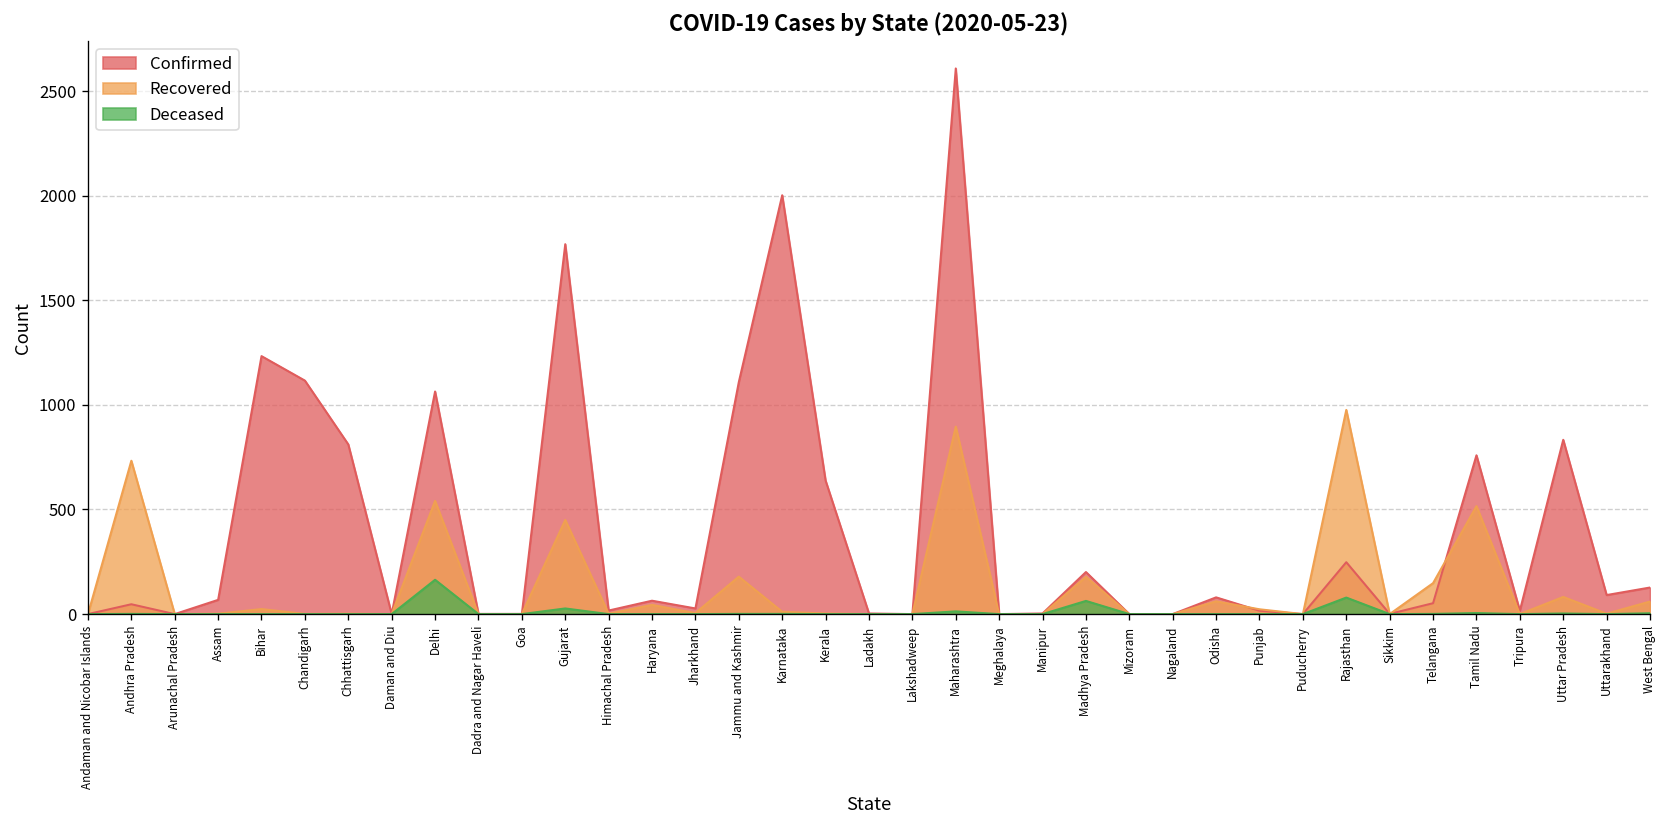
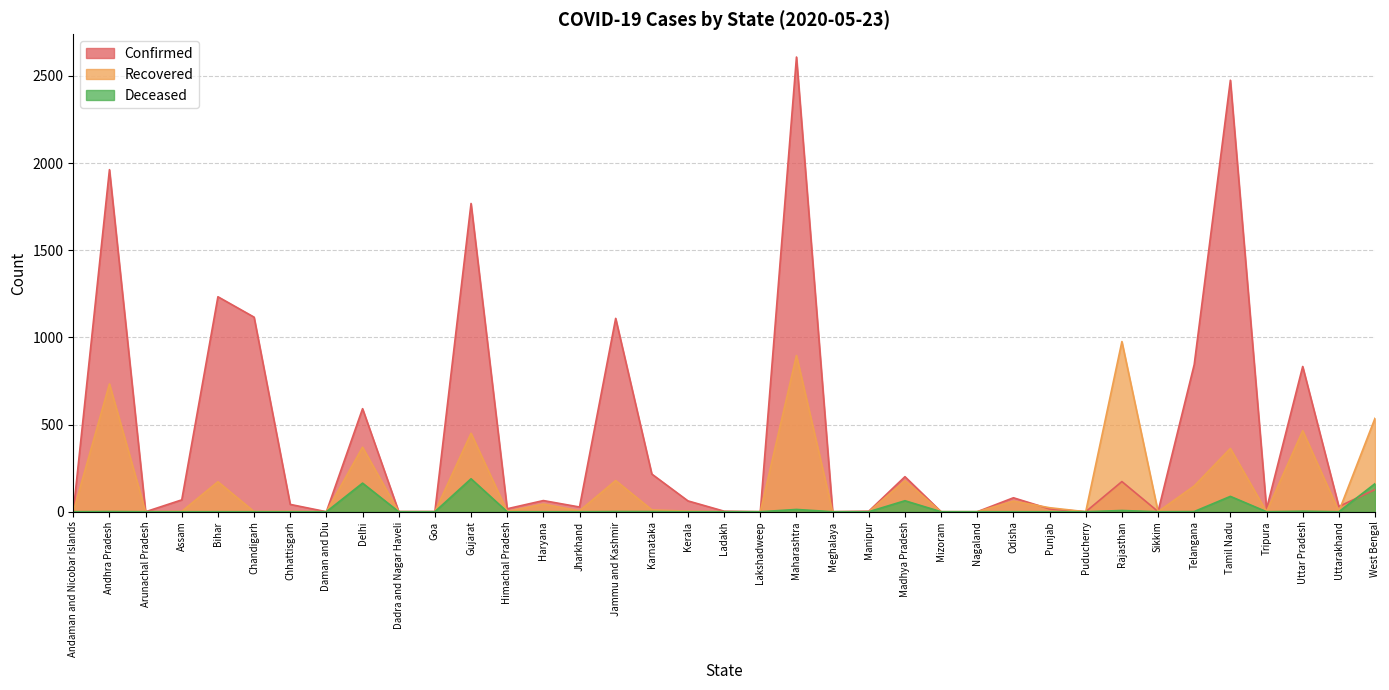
Confirmed, Andhra Pradesh: 50 -> 1960
Recovered, Bihar: 20 -> 170
Confirmed, Chhattisgarh: 810 -> 40
Confirmed, Delhi: 1060 -> 590
Recovered, Delhi: 540 -> 370
Deceased, Gujarat: 30 -> 190
Confirmed, Karnataka: 2000 -> 220
Confirmed, Kerala: 640 -> 60
Confirmed, Rajasthan: 250 -> 170
Deceased, Rajasthan: 80 -> 10
Confirmed, Telangana: 50 -> 840
Confirmed, Tamil Nadu: 760 -> 2480
Recovered, Tamil Nadu: 520 -> 360
Deceased, Tamil Nadu: 10 -> 90
Recovered, Uttar Pradesh: 80 -> 470
Confirmed, Uttarakhand: 90 -> 30
Recovered, West Bengal: 60 -> 540
Deceased, West Bengal: 0 -> 160
